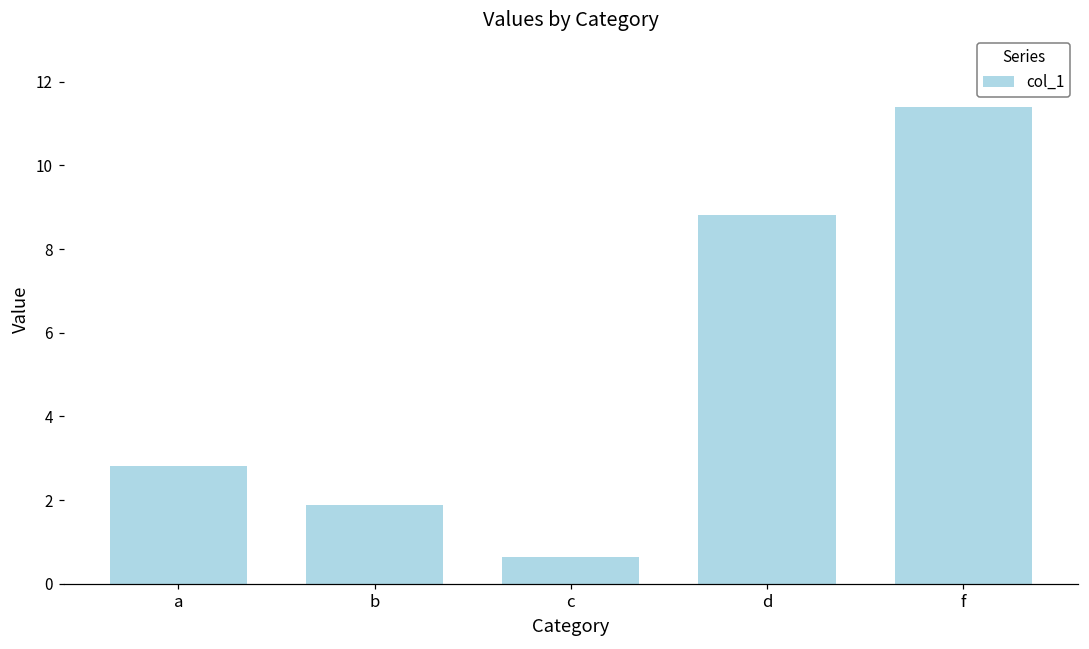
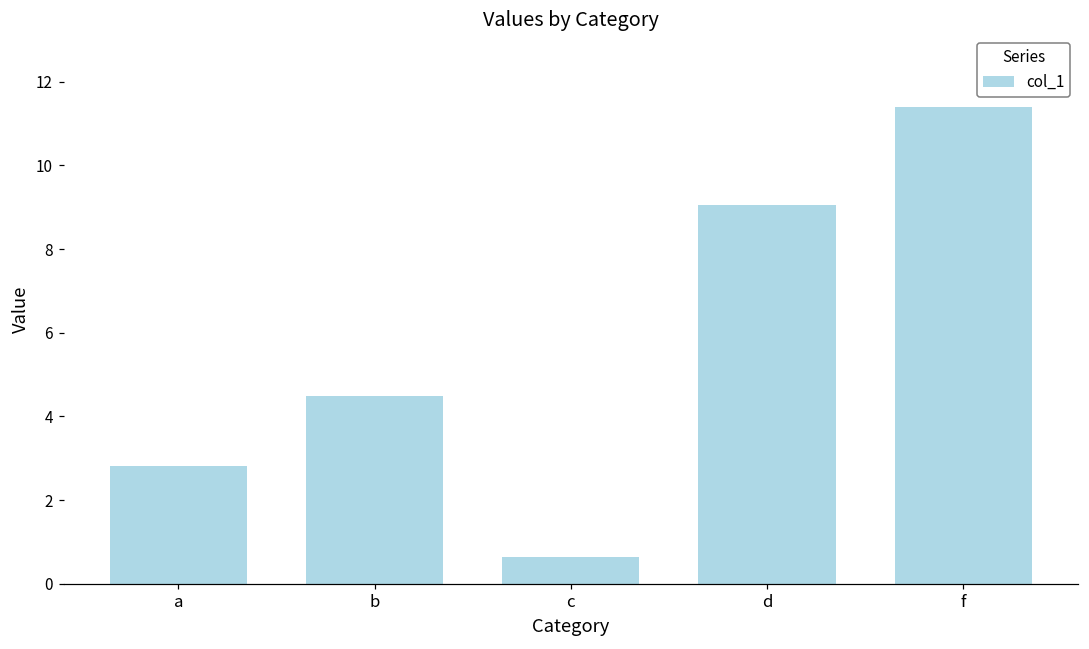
b: 1.9 -> 4.5
d: 8.8 -> 9.0
